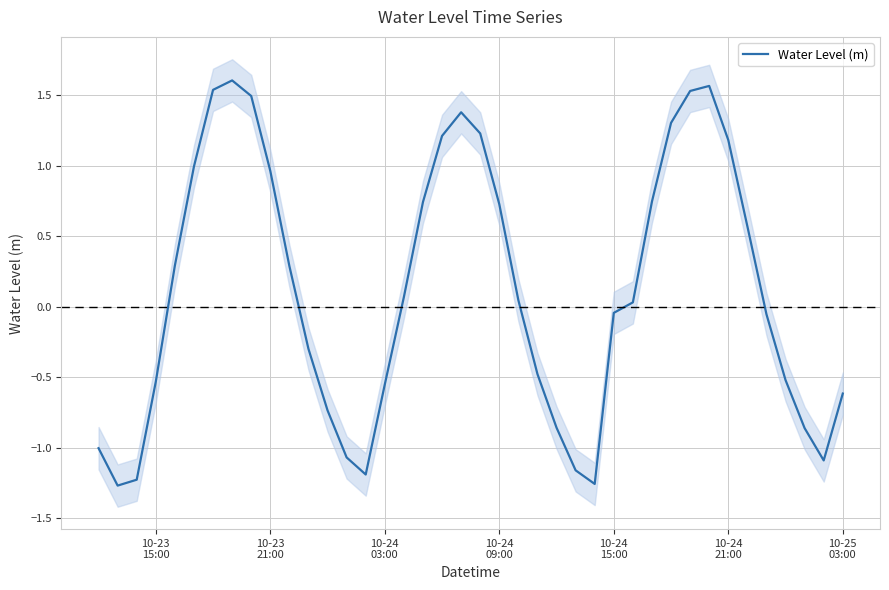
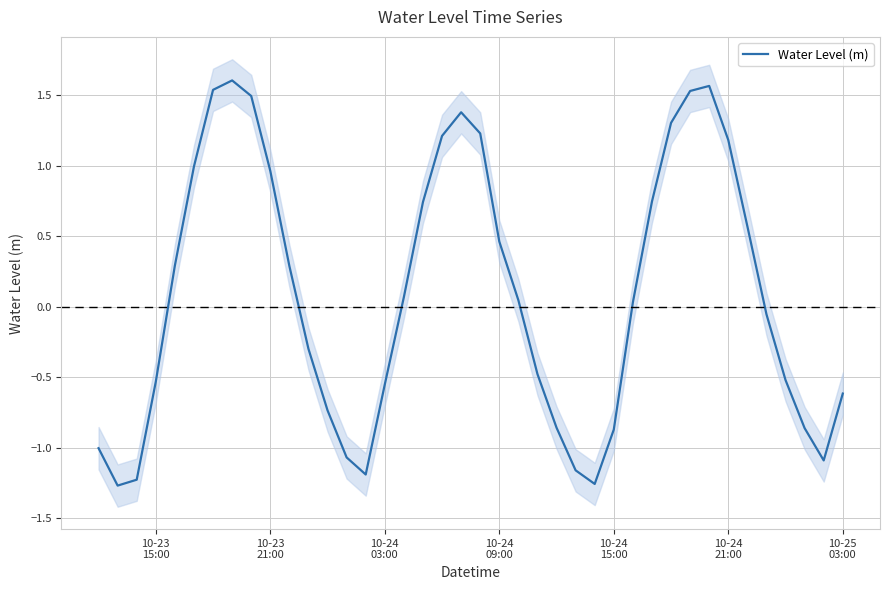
Water Level (m), 10-24 09:00: 0.73 -> 0.46
Water Level (m), 10-24 15:00: -0.04 -> -0.87
